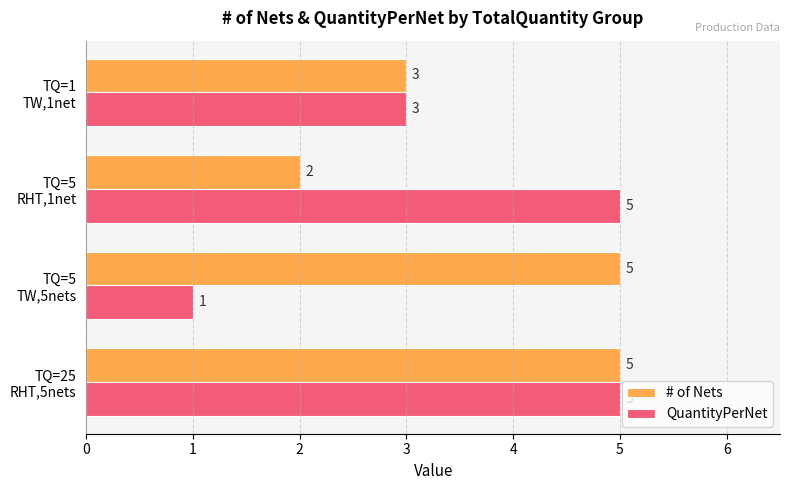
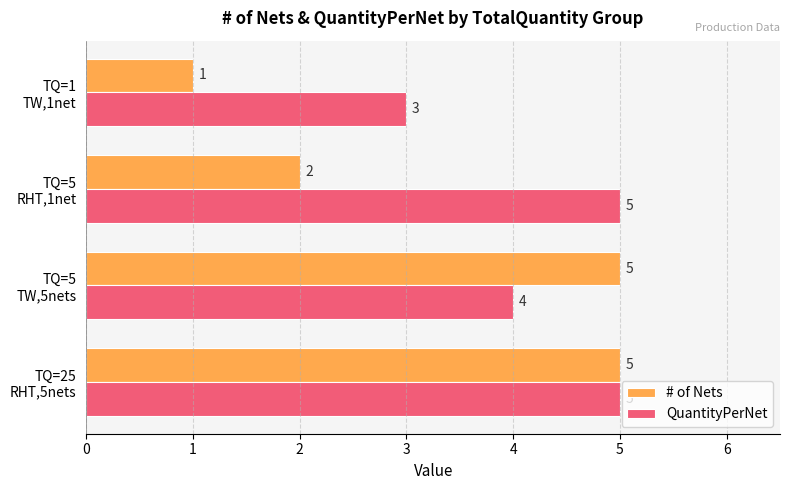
# of Nets, TQ=1 TW,1net: 3 -> 1
QuantityPerNet, TQ=5 TW,5nets: 1 -> 4
